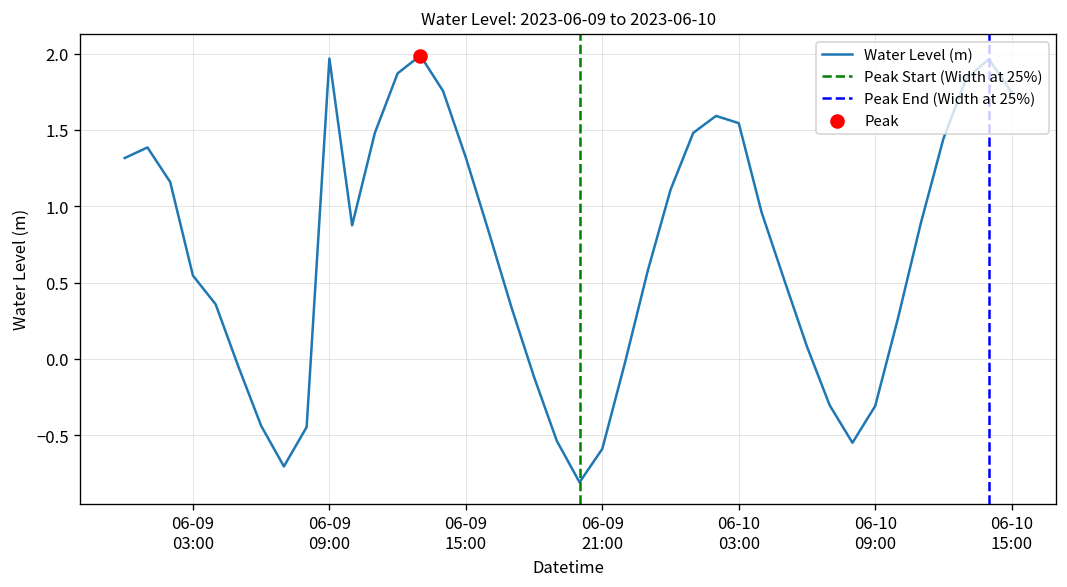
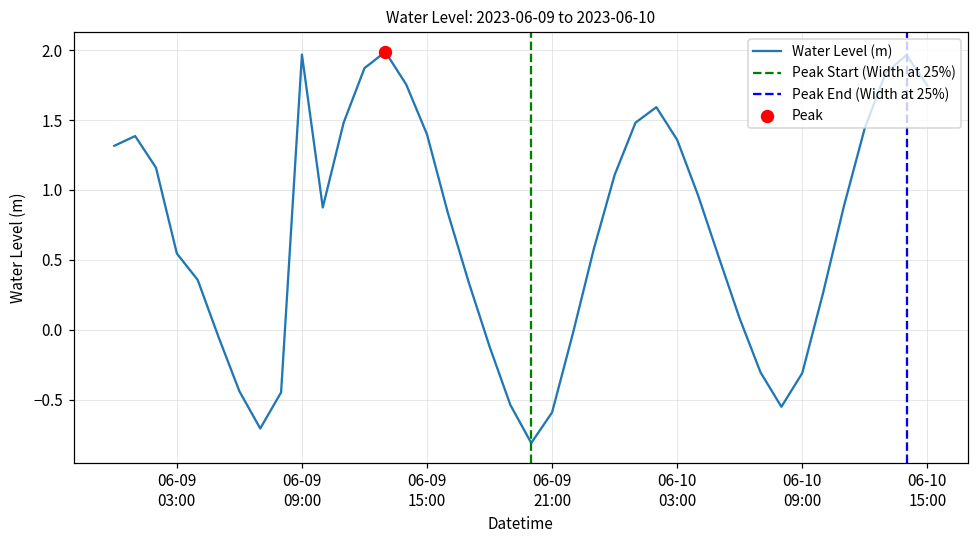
Water Level (m), 06-09 15:00: 1.32 -> 1.40
Water Level (m), 06-10 03:00: 1.54 -> 1.36
